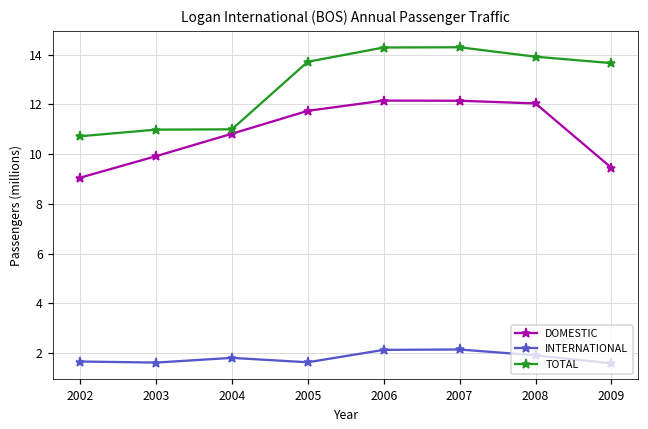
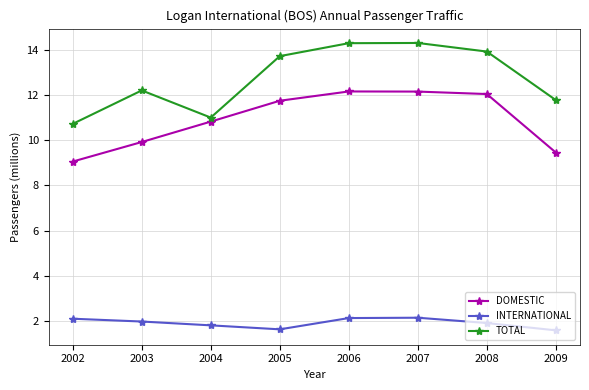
INTERNATIONAL, 2002: 1.7 -> 2.1
INTERNATIONAL, 2003: 1.6 -> 2.0
TOTAL, 2003: 11.0 -> 12.2
TOTAL, 2009: 13.7 -> 11.8
